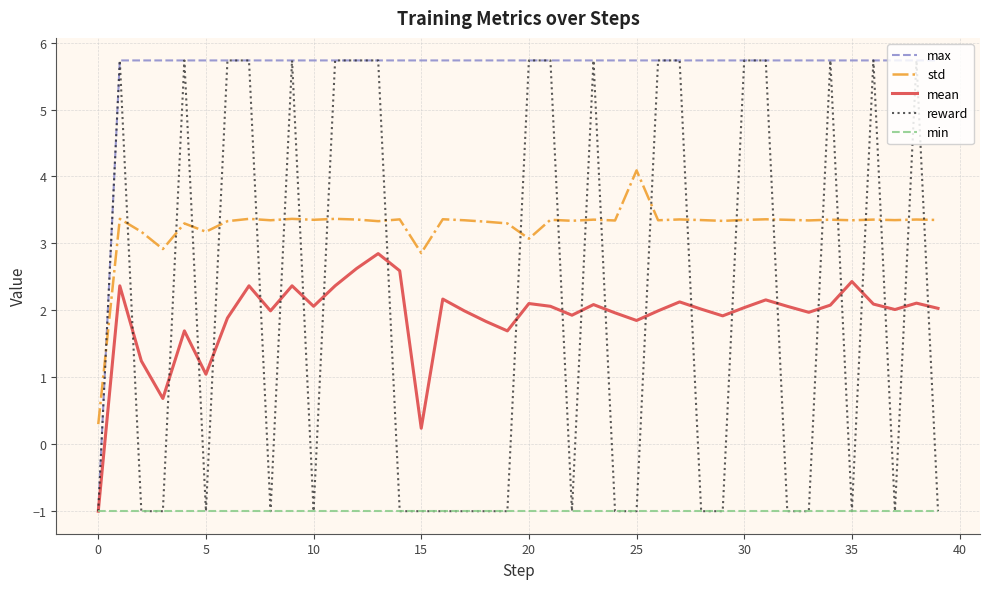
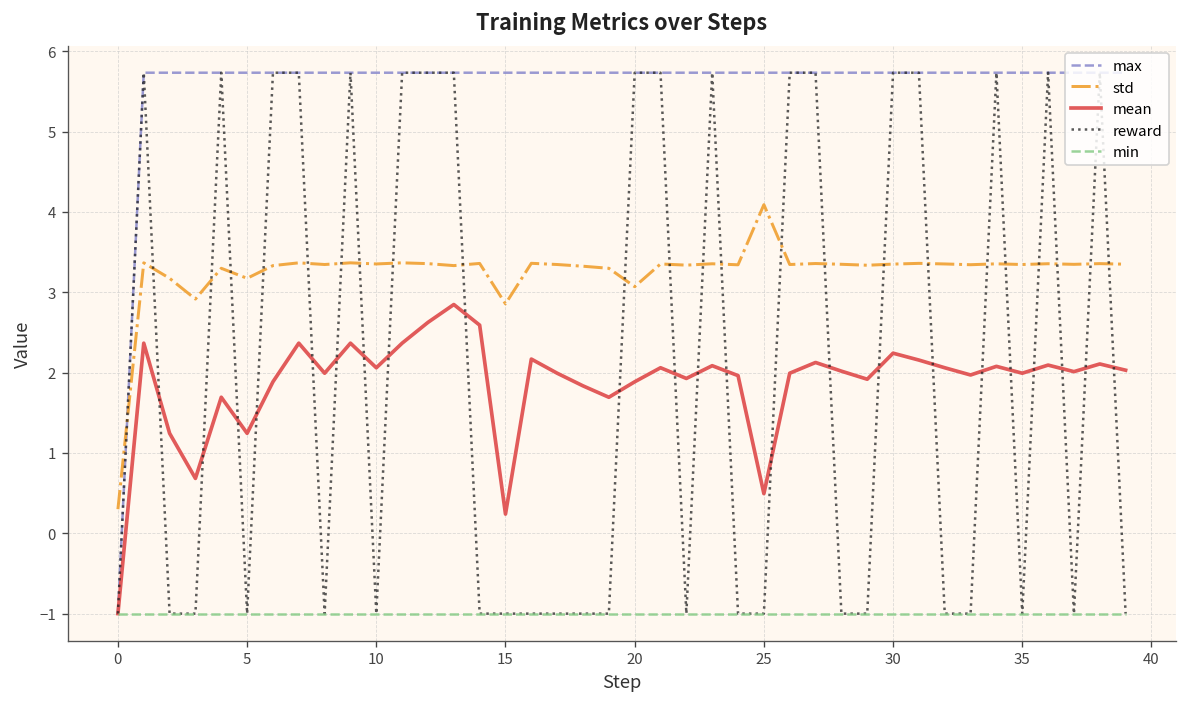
mean, 5: 1.0 -> 1.2
mean, 20: 2.1 -> 1.9
mean, 25: 1.8 -> 0.5
mean, 30: 2.0 -> 2.2
mean, 35: 2.4 -> 2.0
